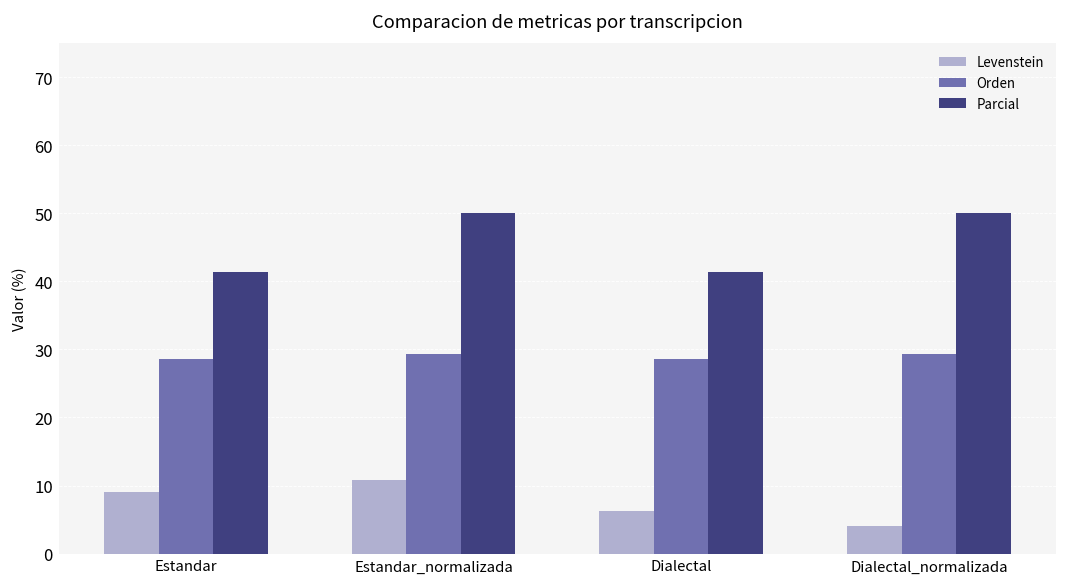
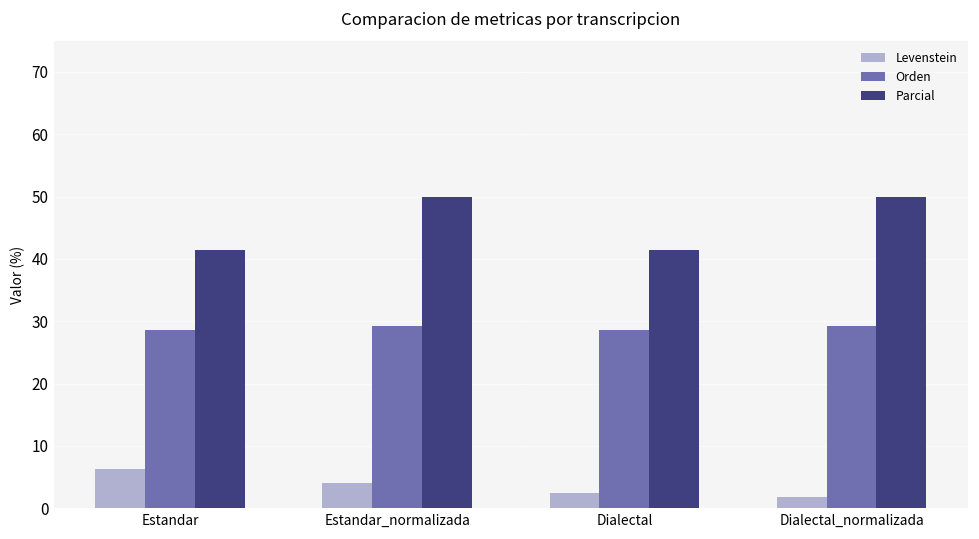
Levenstein, Estandar: 9 -> 6
Levenstein, Estandar_normalizada: 11 -> 4
Levenstein, Dialectal: 6 -> 3
Levenstein, Dialectal_normalizada: 4 -> 2
